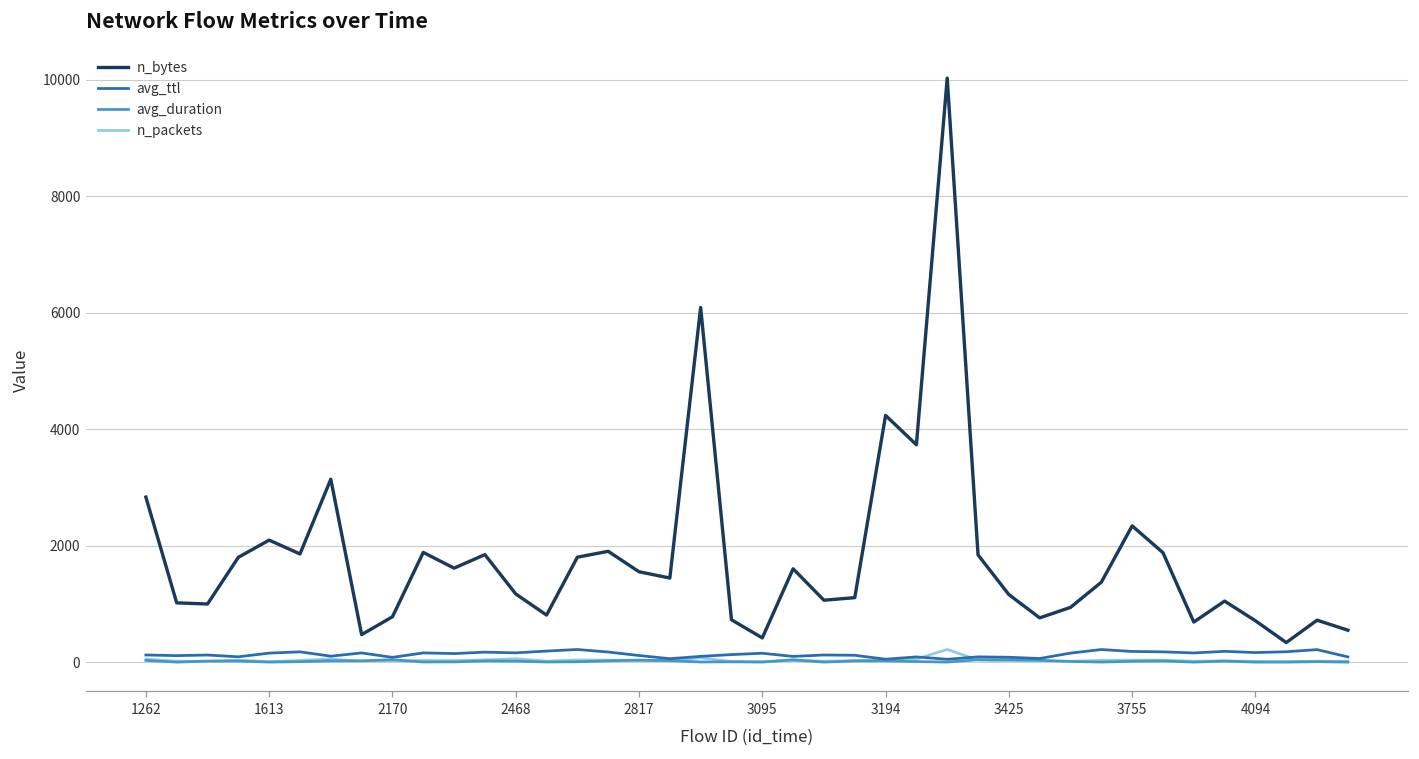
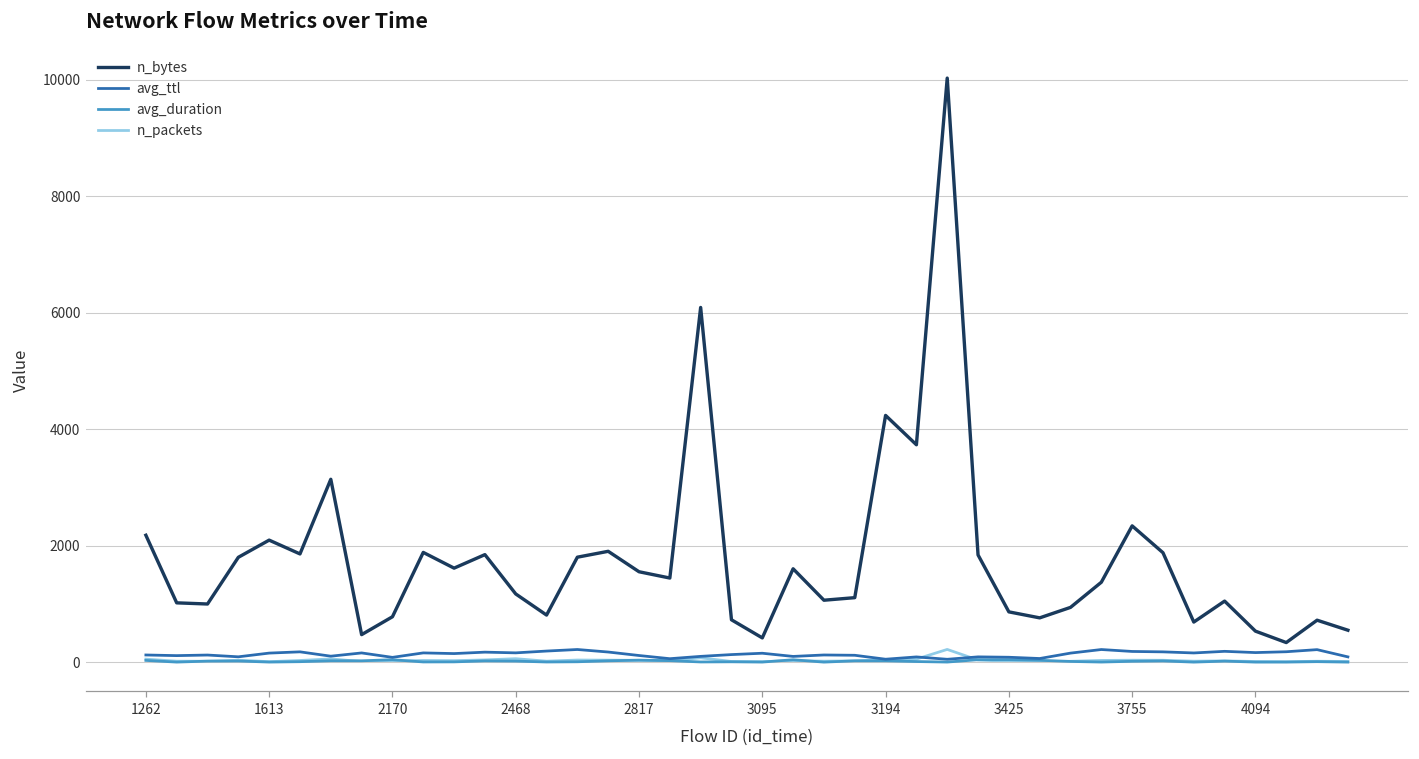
n_bytes, 1262: 2800 -> 2200
n_bytes, 3425: 1200 -> 900
n_bytes, 4094: 700 -> 500
